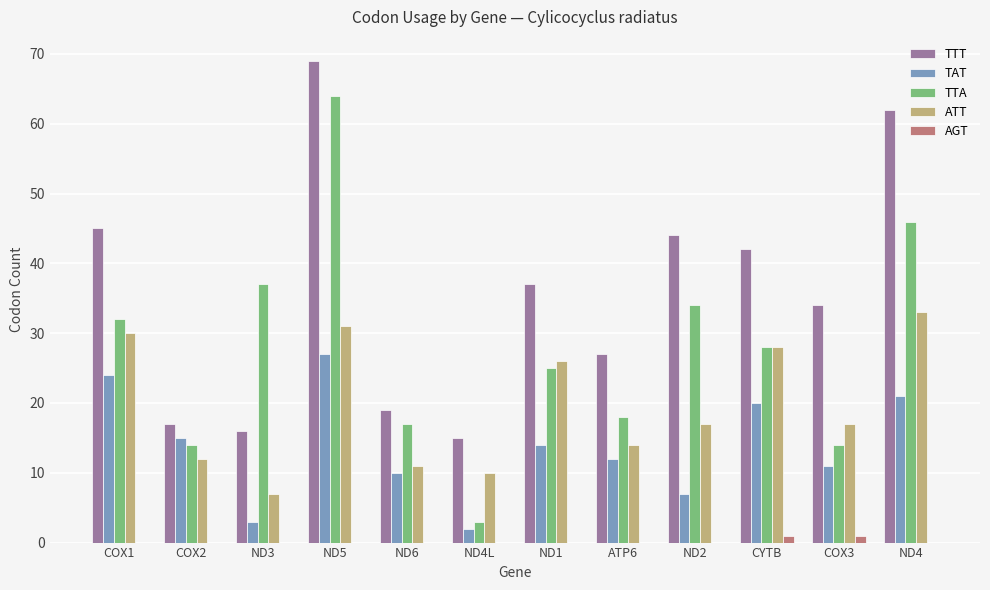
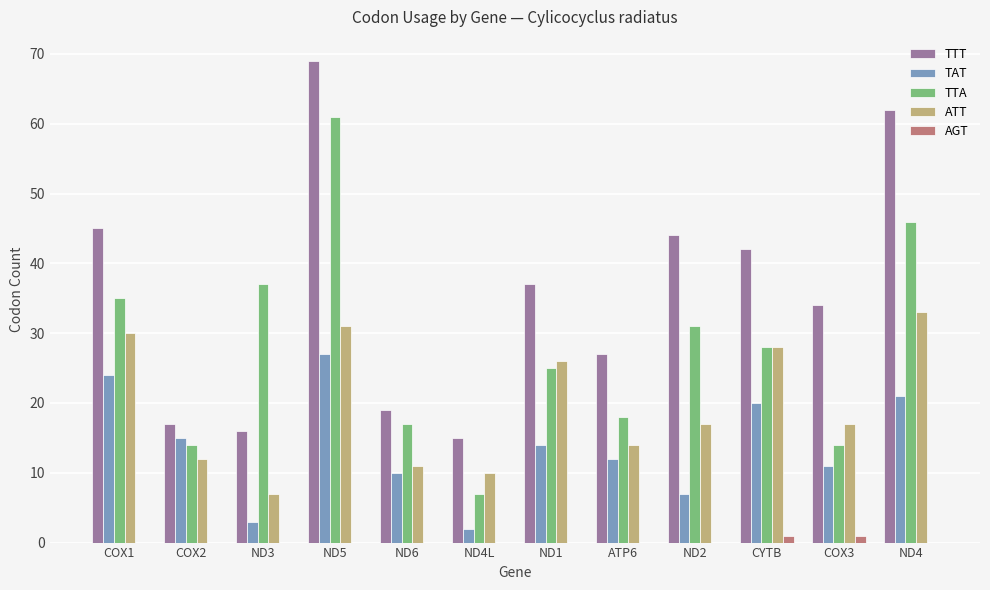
TTA, COX1: 32 -> 35
TTA, ND5: 64 -> 61
TTA, ND4L: 3 -> 7
TTA, ND2: 34 -> 31
